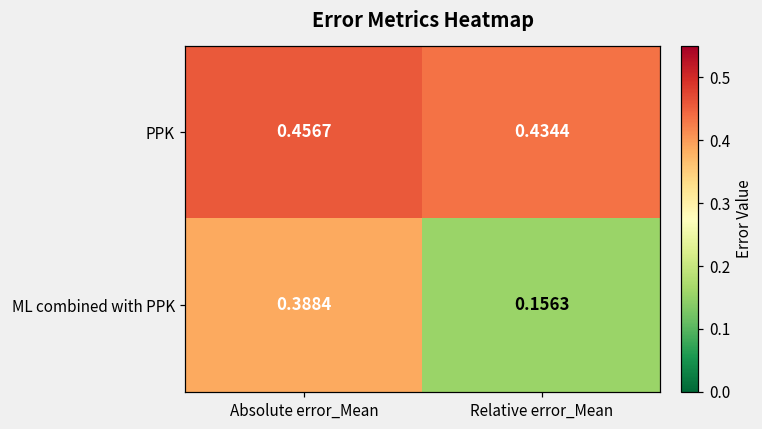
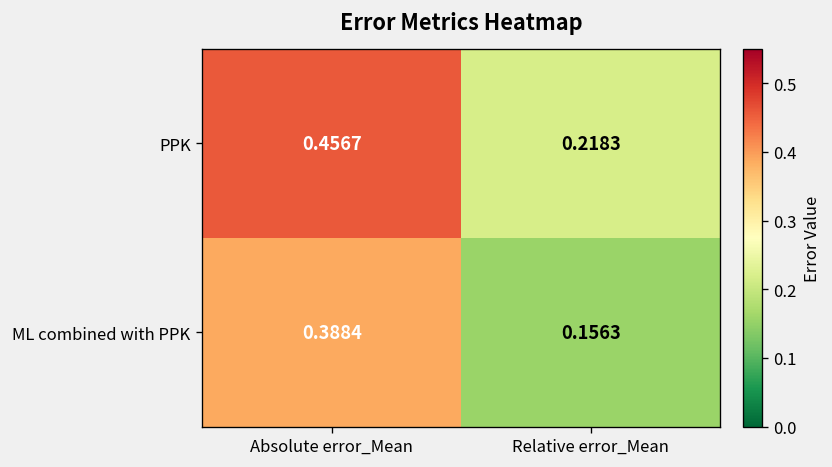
PPK, Relative error_Mean: 0.4344 -> 0.2183
